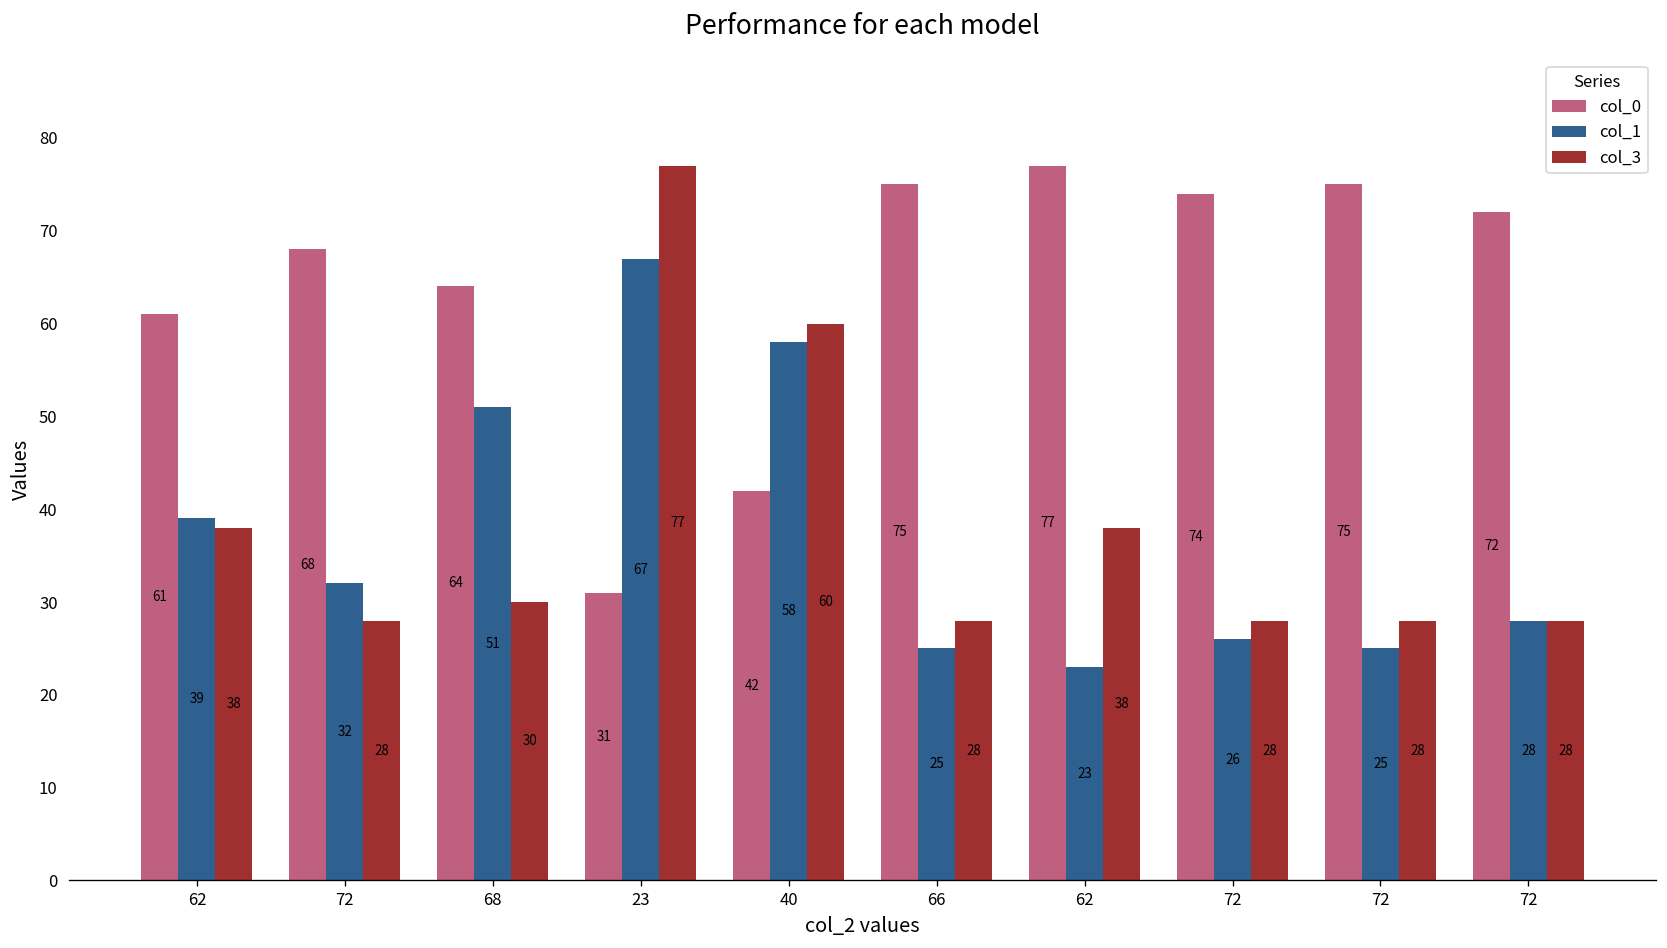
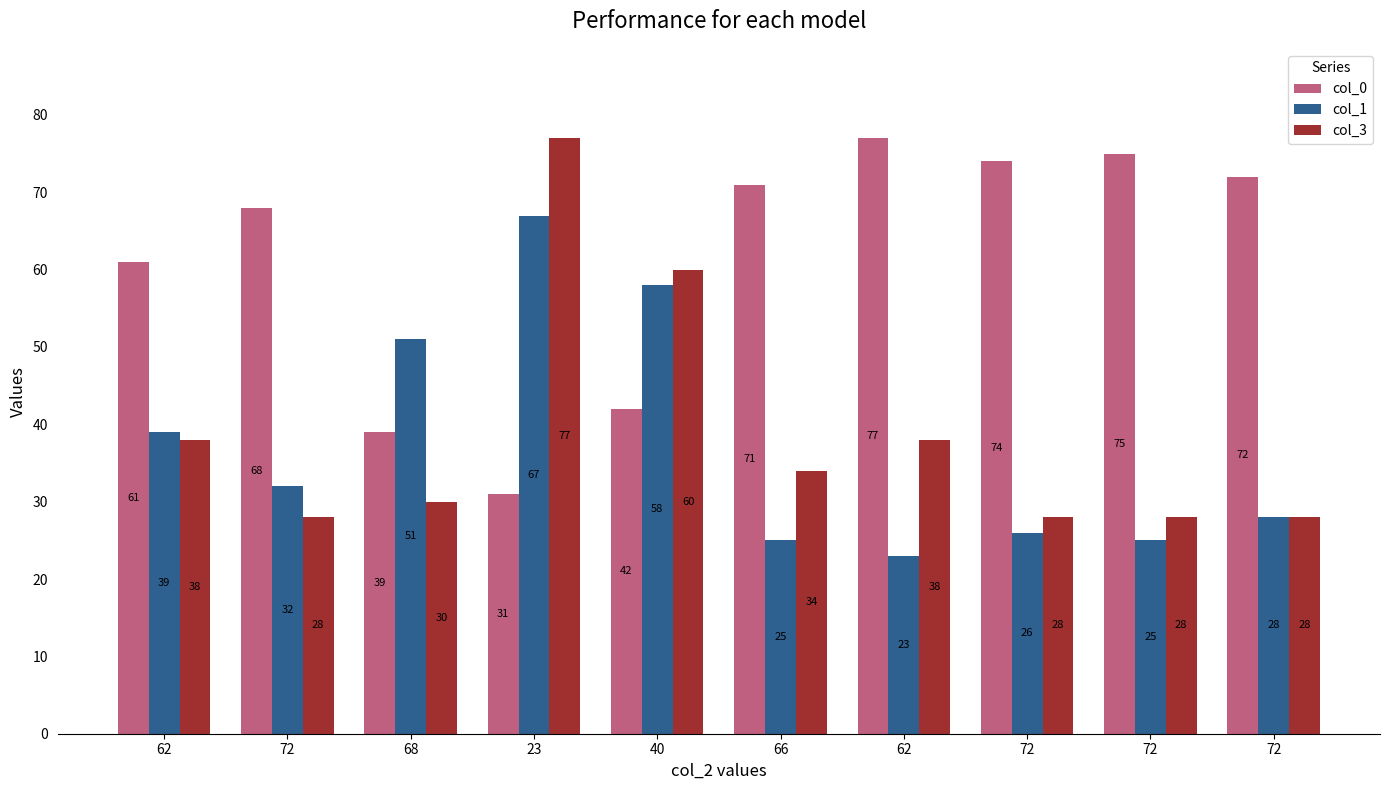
col_0, 68: 64 -> 39
col_0, 66: 75 -> 71
col_3, 66: 28 -> 34
